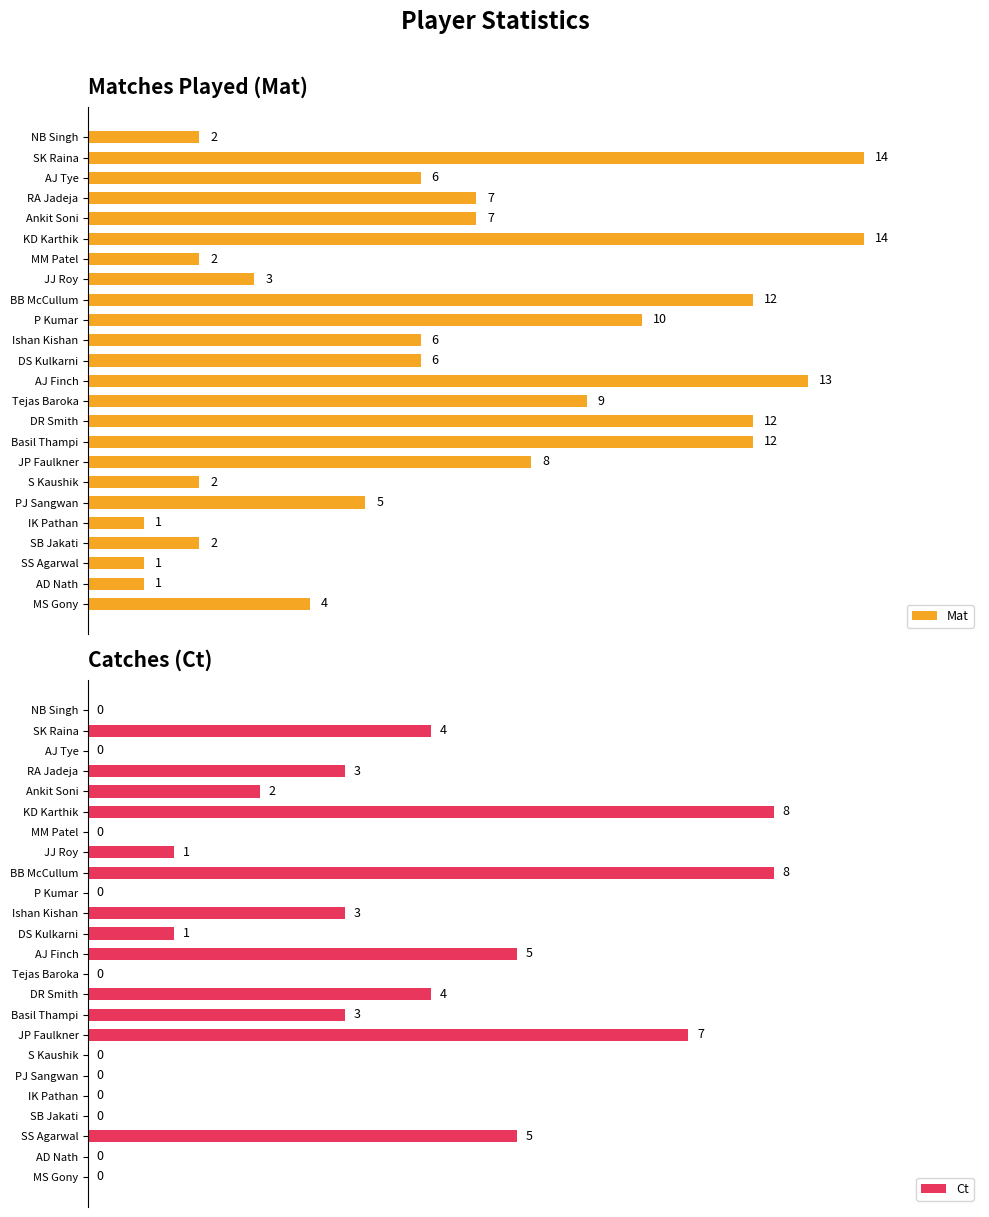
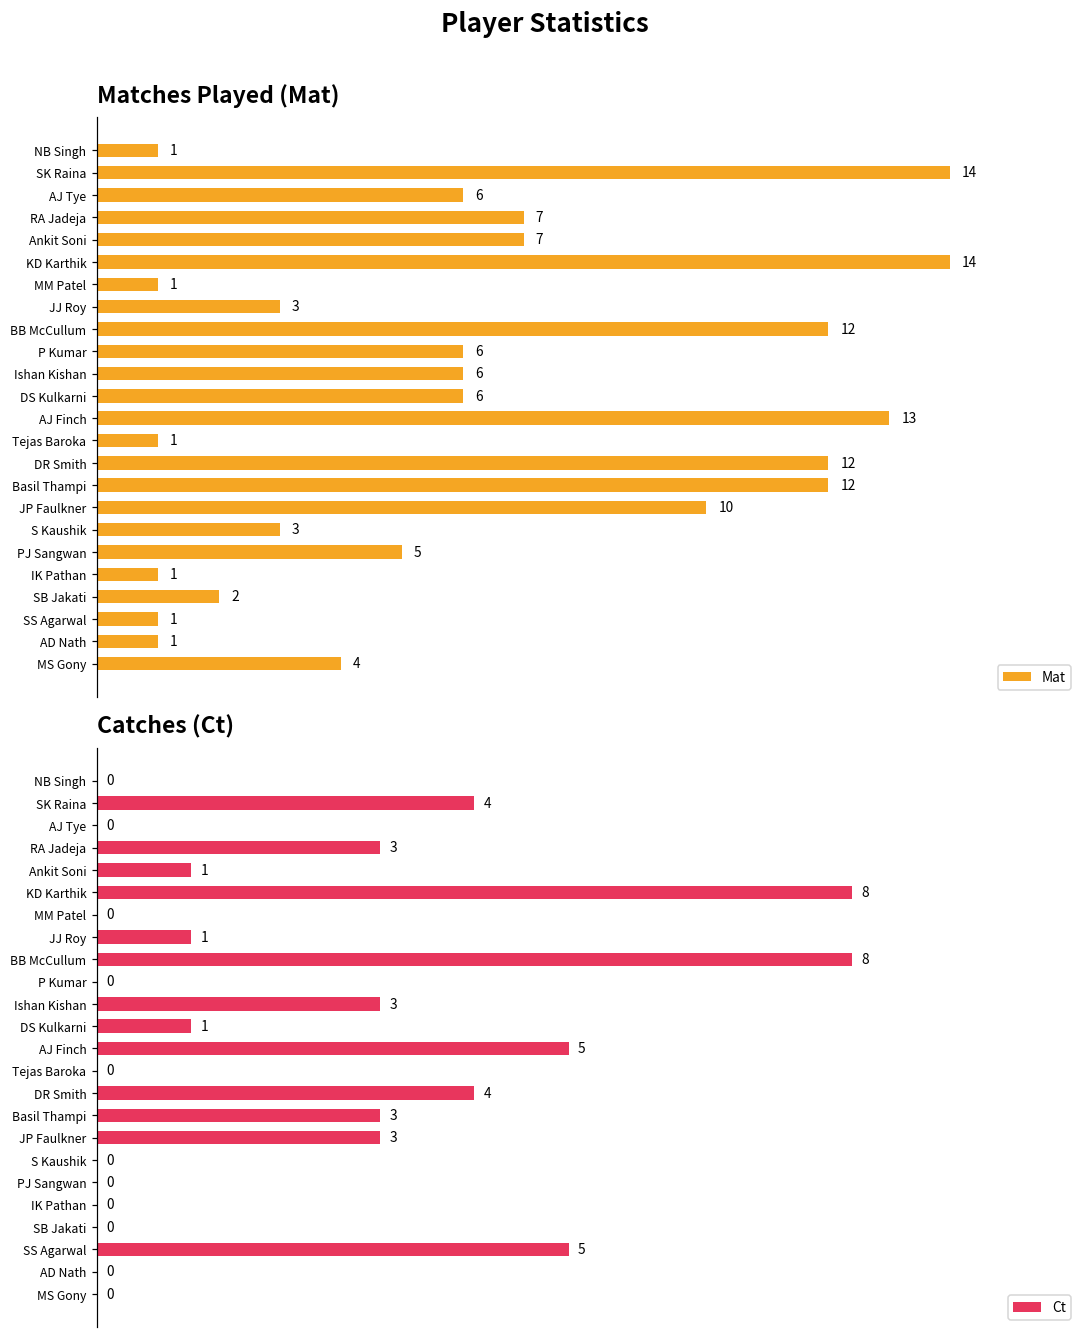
Matches Played (Mat), NB Singh: 2 -> 1
Matches Played (Mat), MM Patel: 2 -> 1
Matches Played (Mat), P Kumar: 10 -> 6
Matches Played (Mat), Tejas Baroka: 9 -> 1
Matches Played (Mat), JP Faulkner: 8 -> 10
Matches Played (Mat), S Kaushik: 2 -> 3
Catches (Ct), Ankit Soni: 2 -> 1
Catches (Ct), JP Faulkner: 7 -> 3
